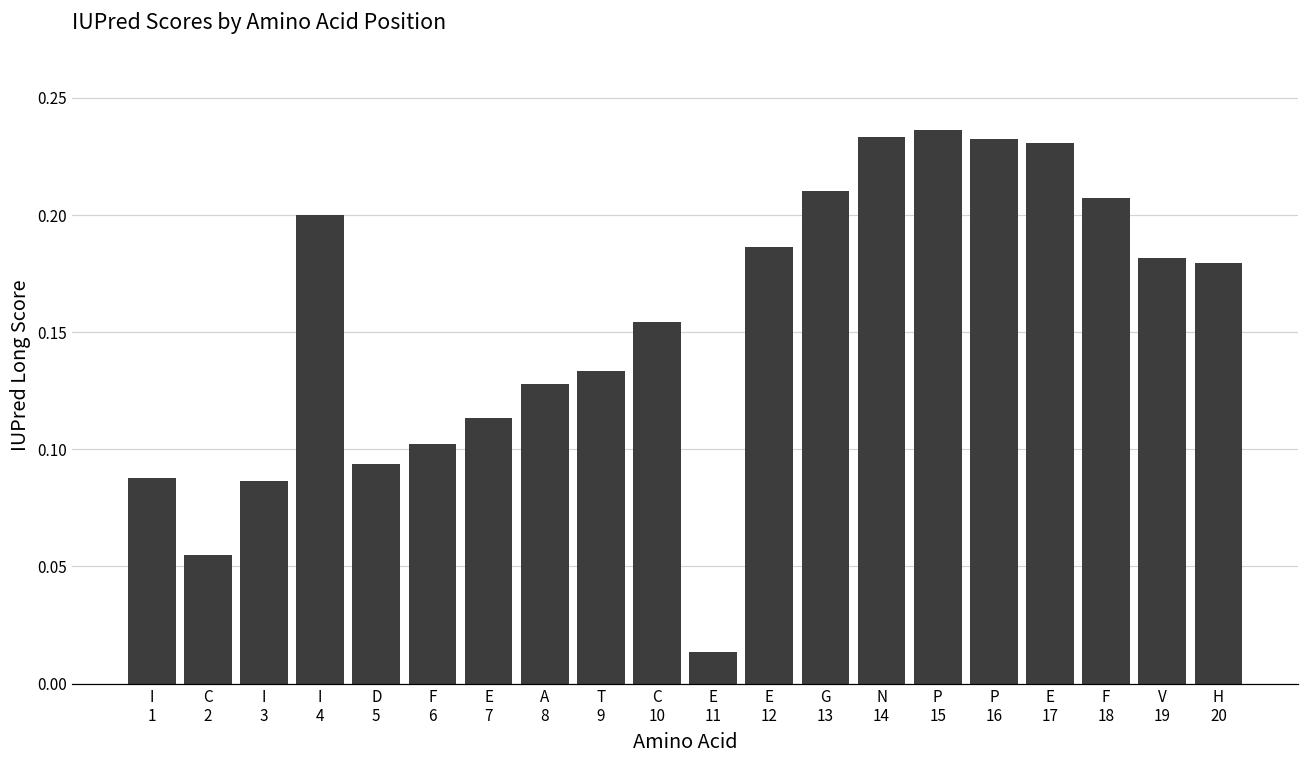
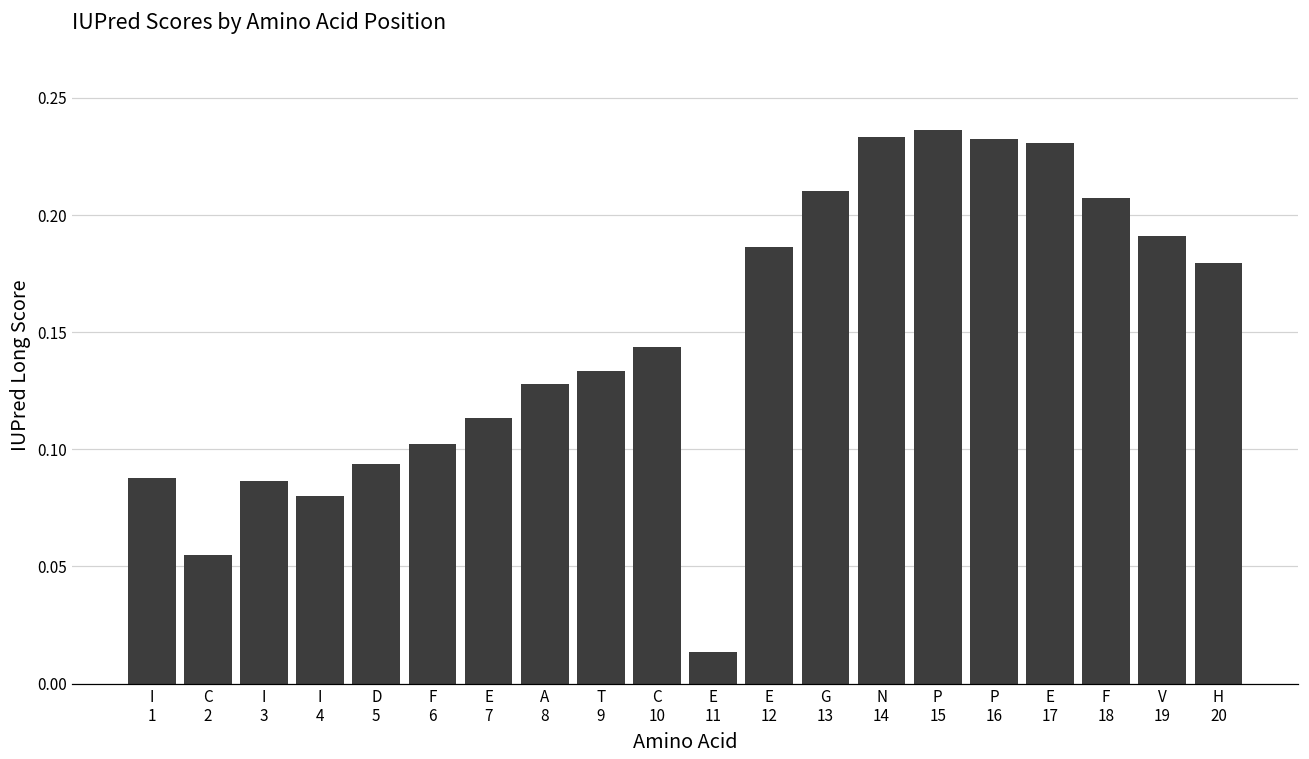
I 4: 0.20 -> 0.08
C 10: 0.154 -> 0.144
V 19: 0.182 -> 0.191
